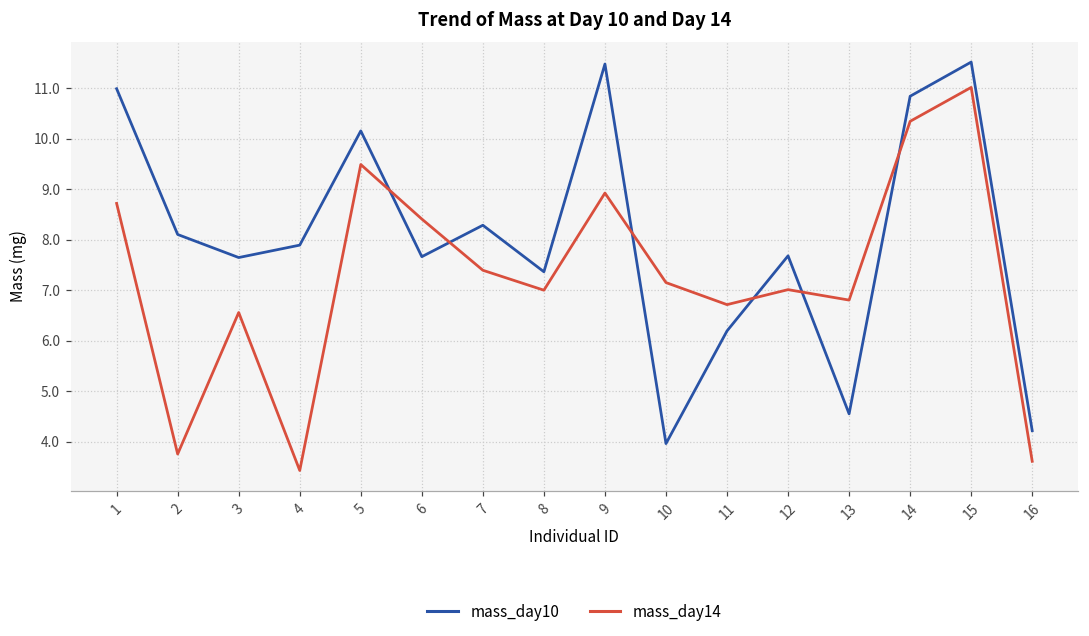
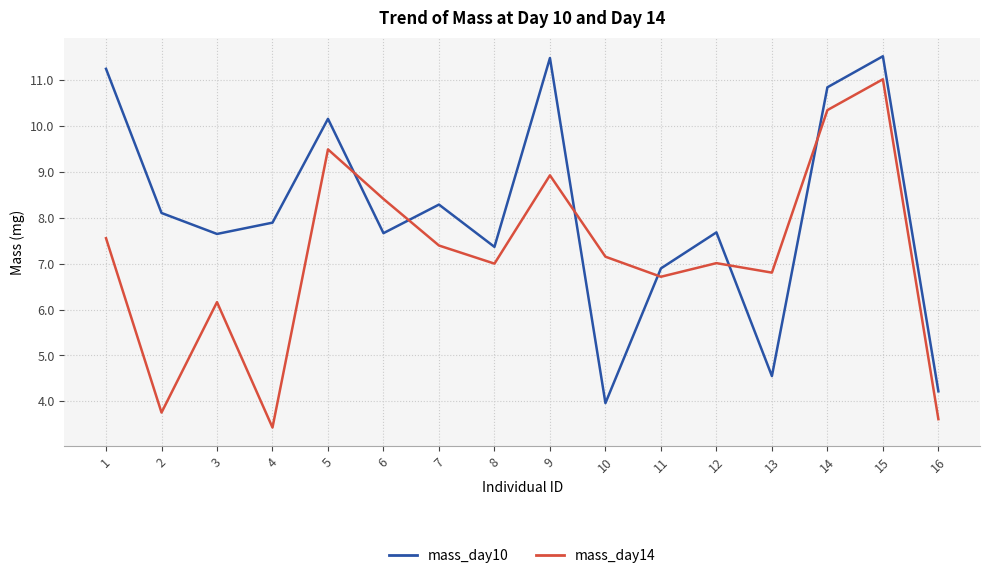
mass_day10, 1: 11.0 -> 11.2
mass_day14, 1: 8.7 -> 7.6
mass_day14, 3: 6.6 -> 6.2
mass_day10, 11: 6.2 -> 6.9
